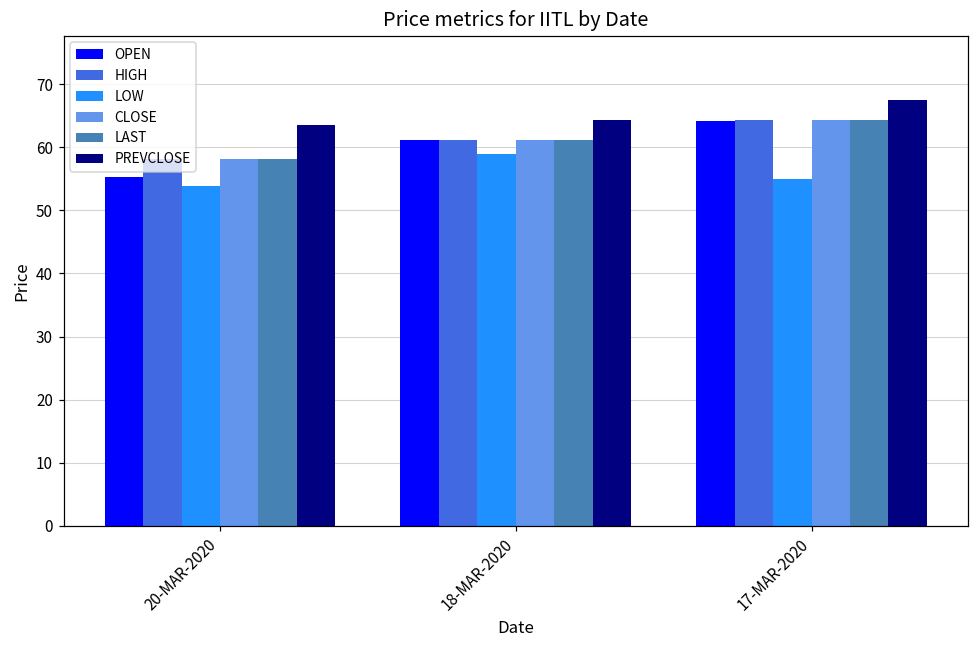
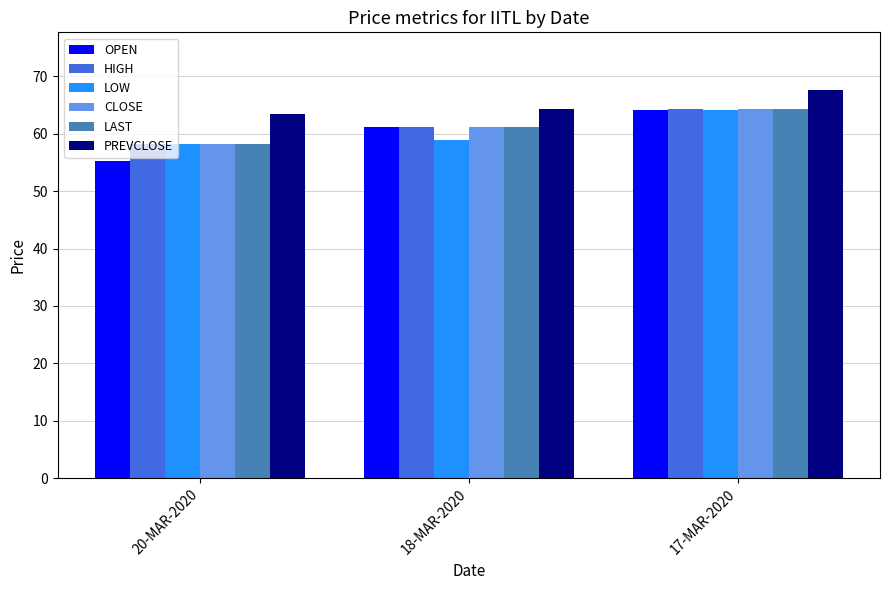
LOW, 20-MAR-2020: 54 -> 58
LOW, 17-MAR-2020: 55 -> 64
